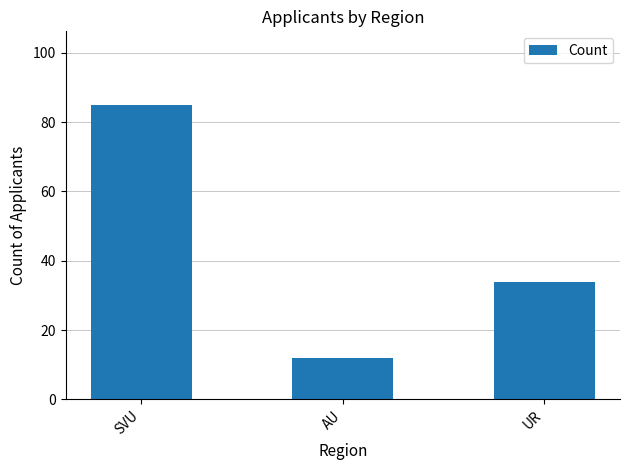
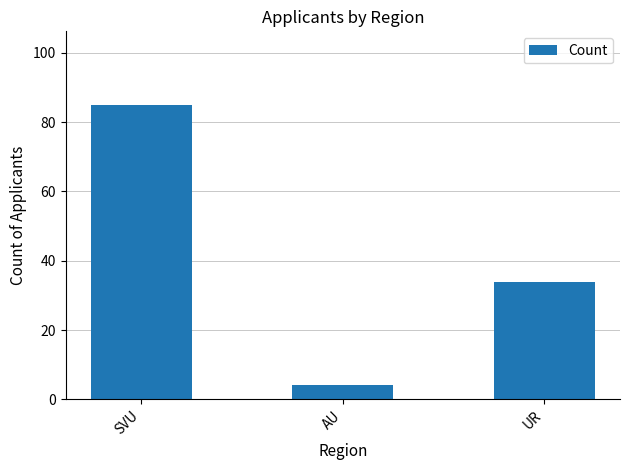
AU: 12 -> 4
